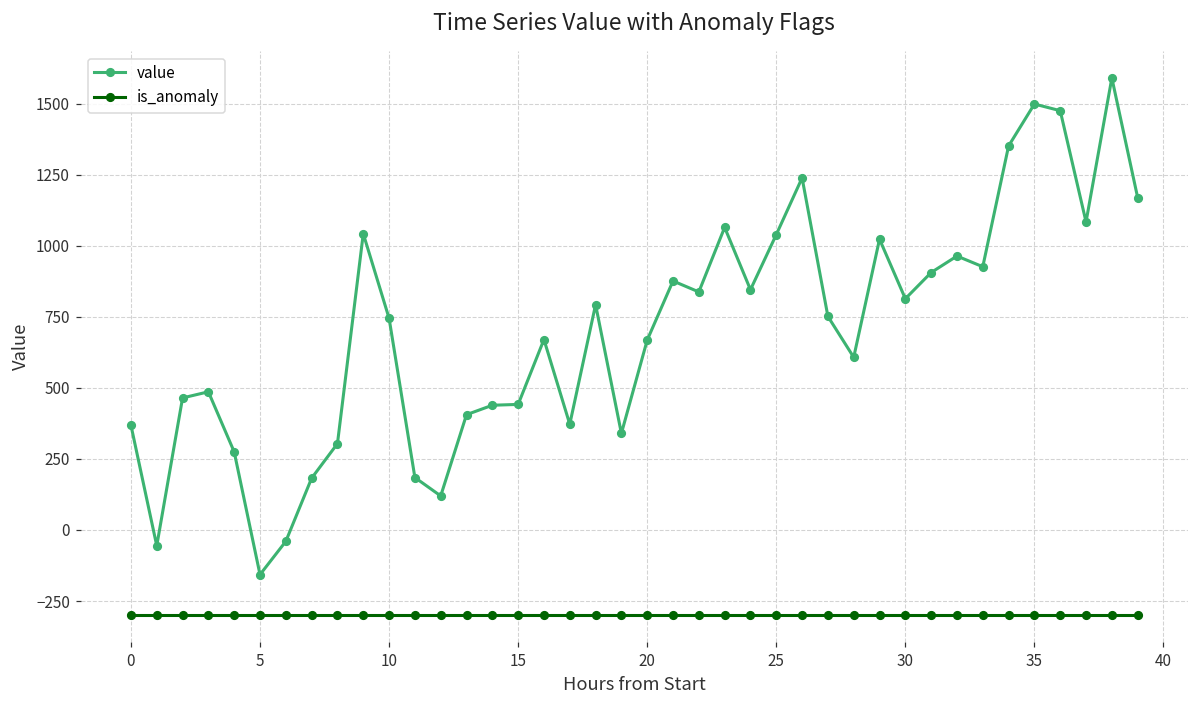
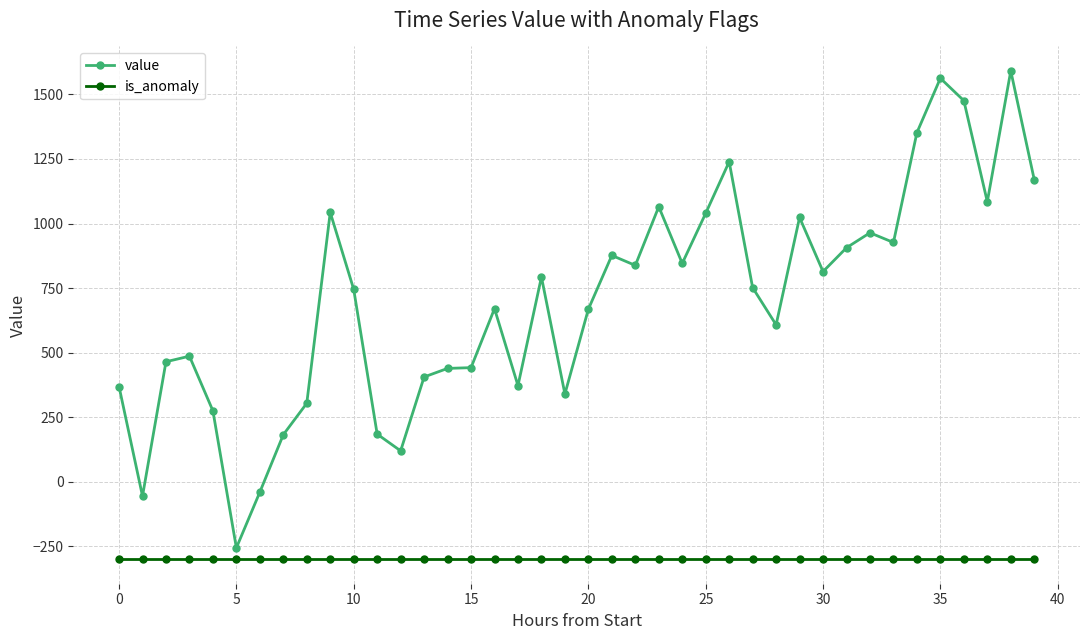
value, 5: -160 -> -260
value, 35: 1500 -> 1560
